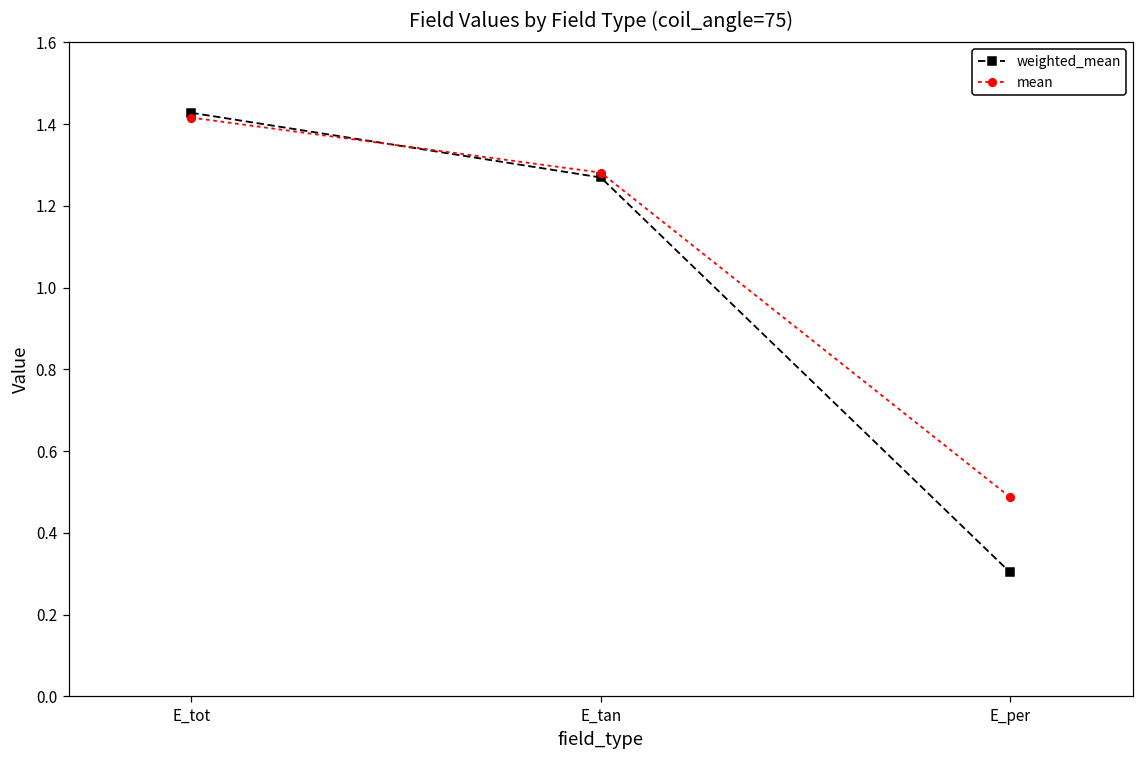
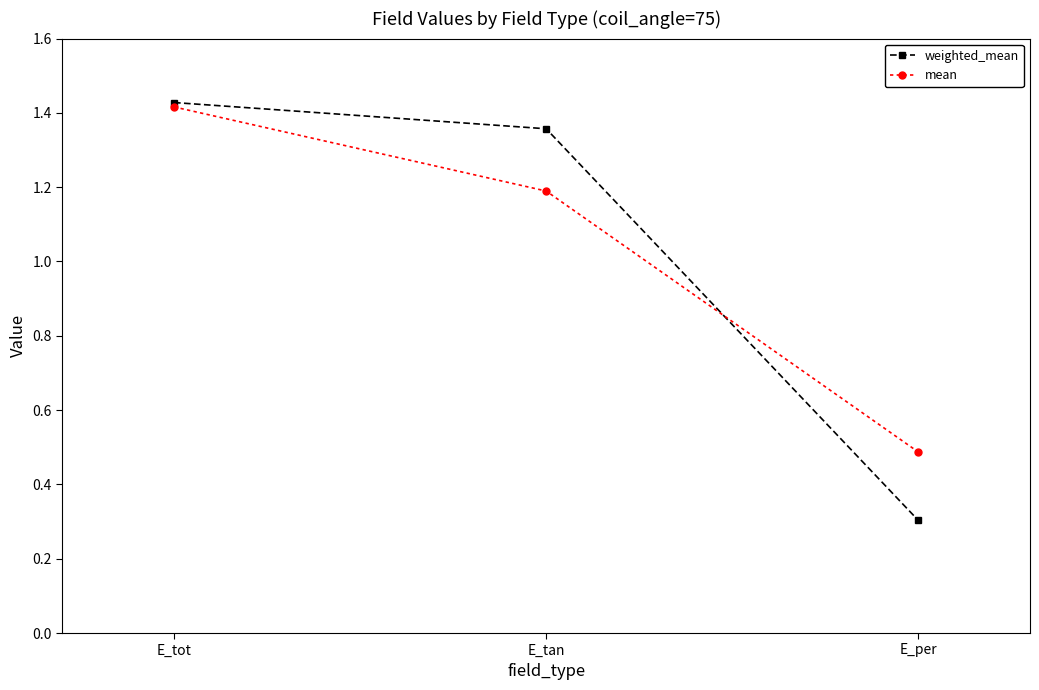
weighted_mean, E_tan: 1.27 -> 1.36
mean, E_tan: 1.28 -> 1.19
